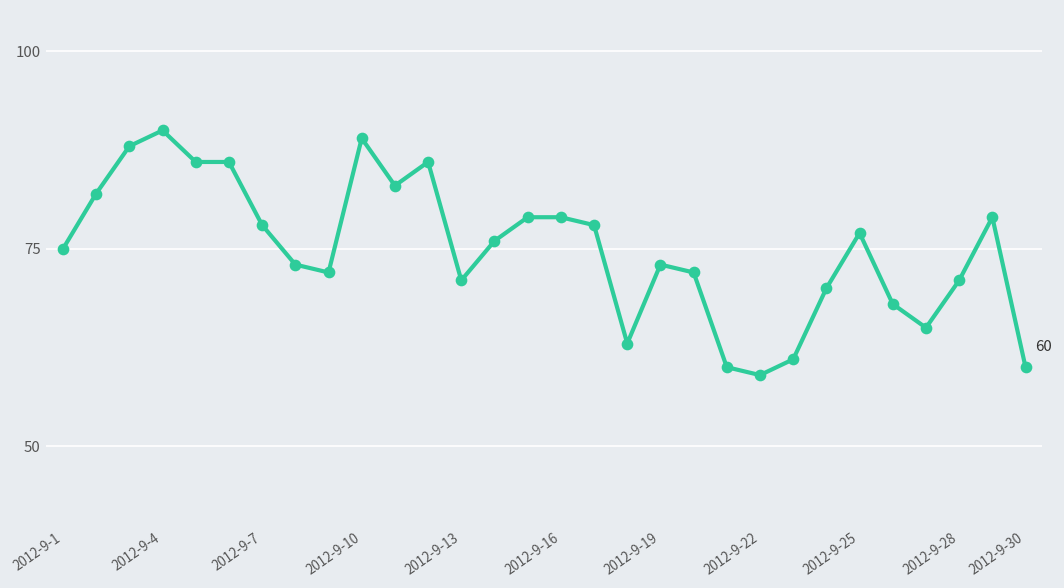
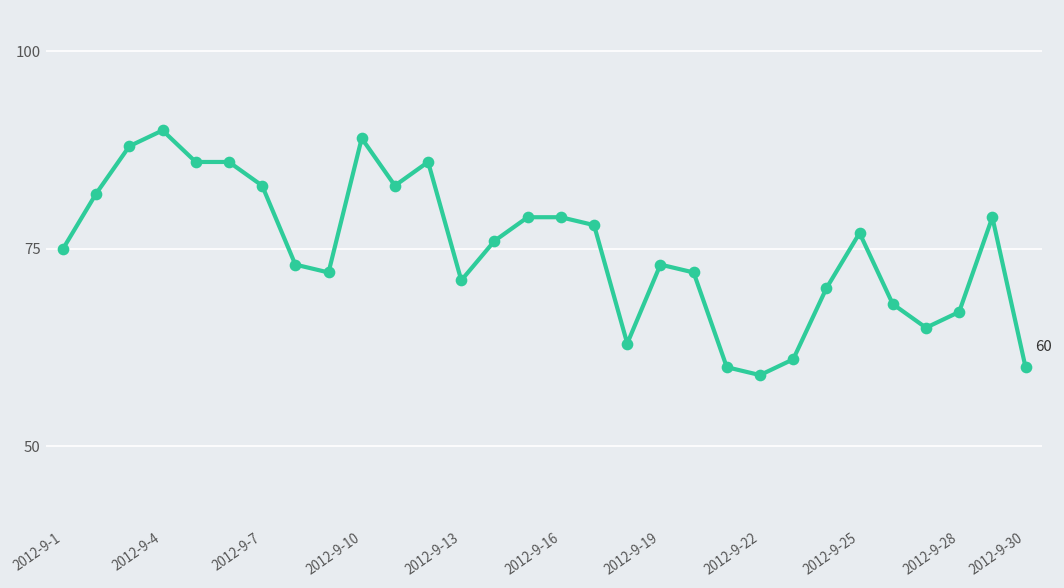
2012-9-7: 78 -> 83
2012-9-28: 71 -> 67
